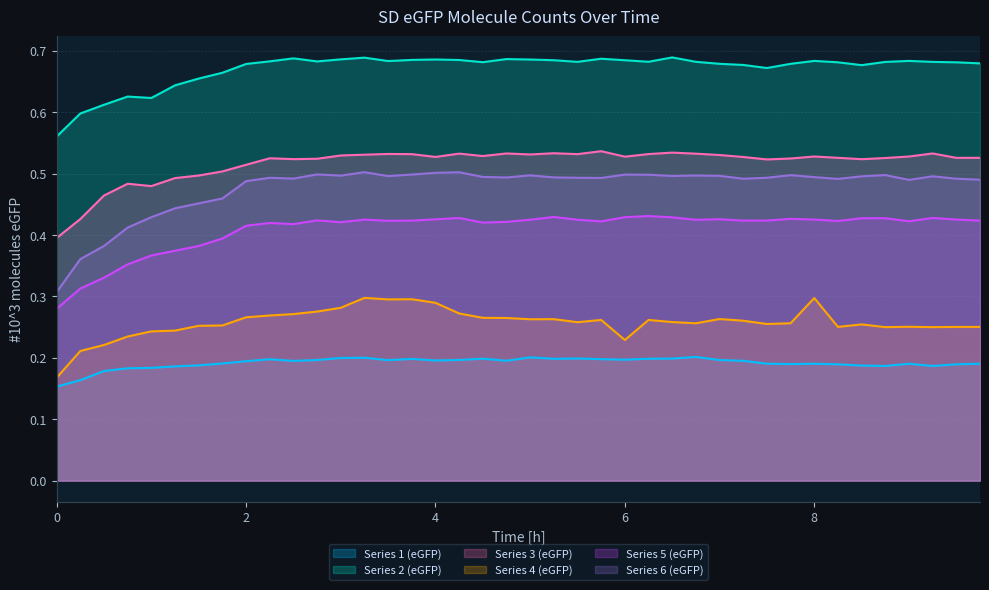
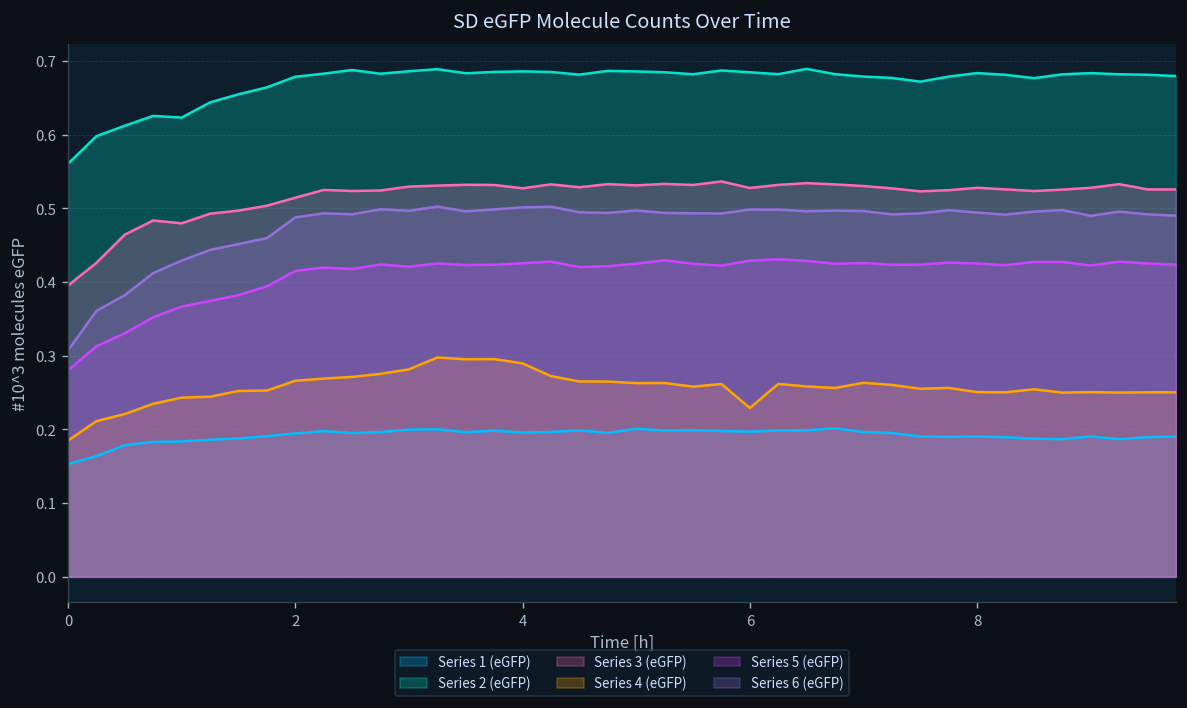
Series 4 (eGFP), 0: 0.17 -> 0.18
Series 4 (eGFP), 8: 0.30 -> 0.25
